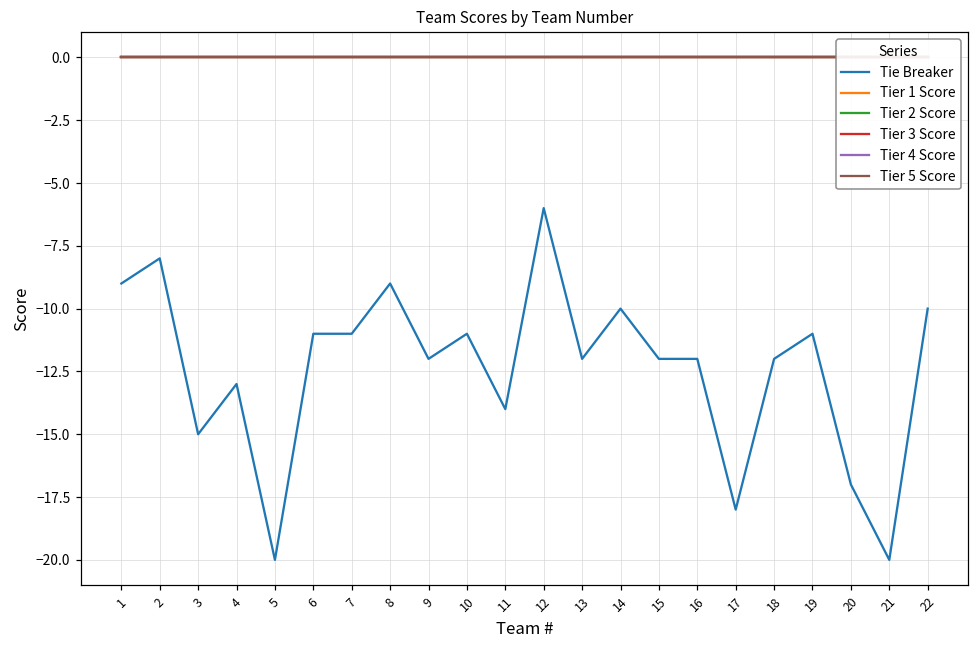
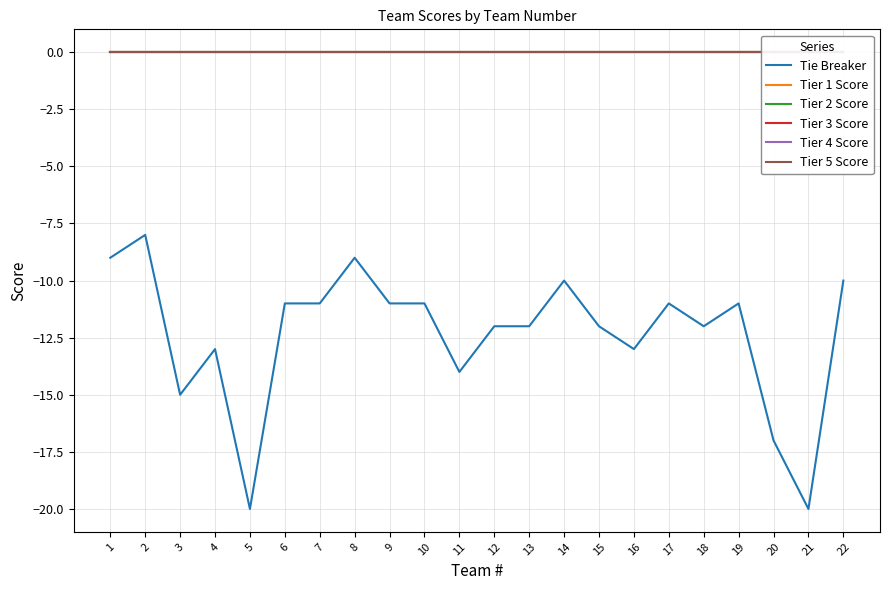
Tie Breaker, 9: -12 -> -11
Tie Breaker, 12: -6 -> -12
Tie Breaker, 16: -12 -> -13
Tie Breaker, 17: -18 -> -11
